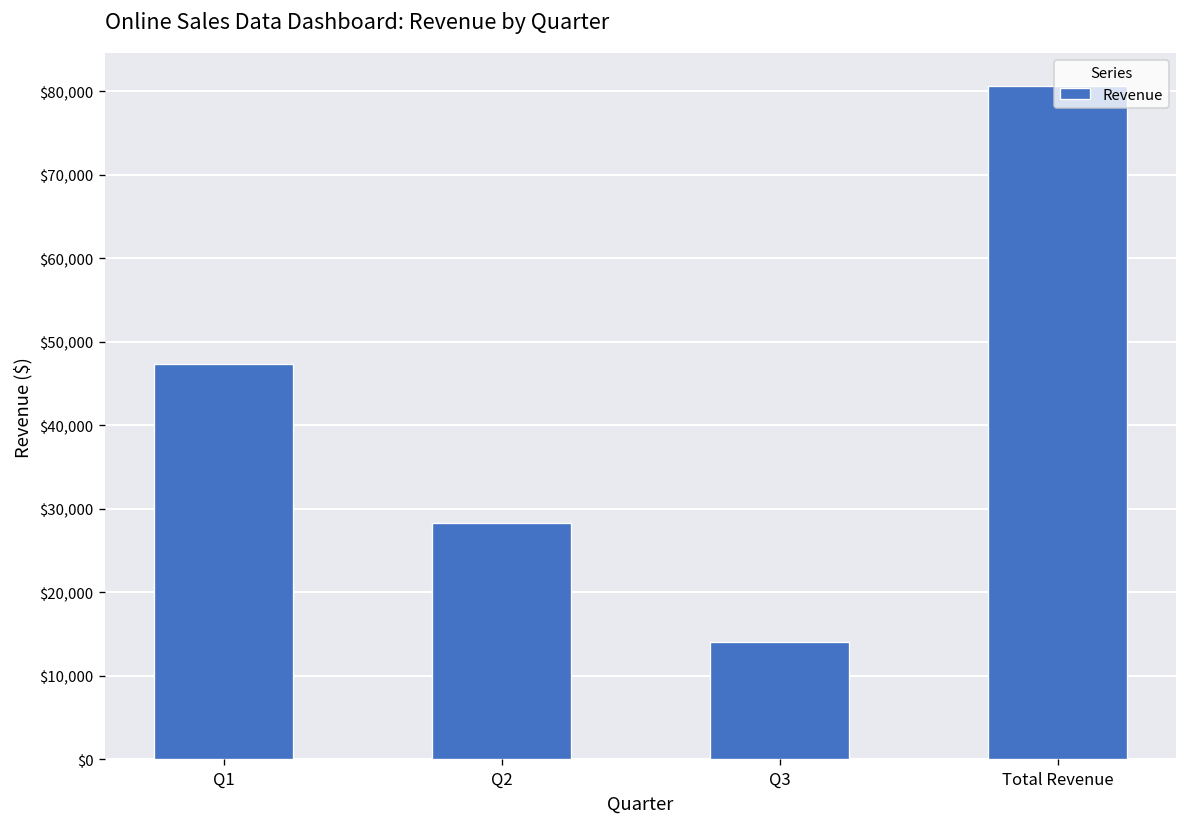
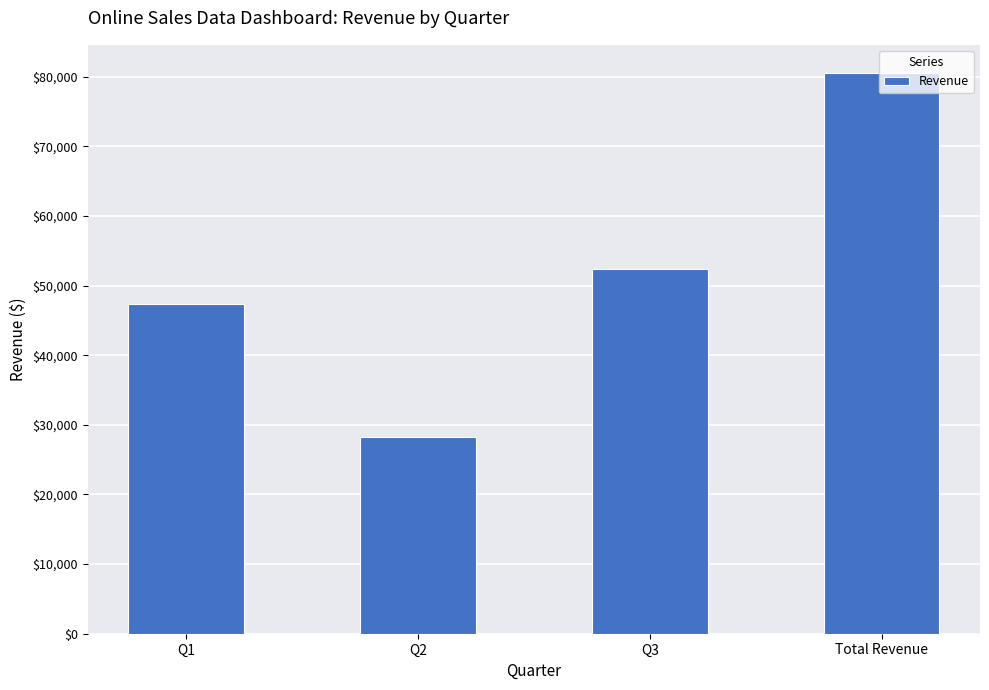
Q3: $14,000 -> $52,000
